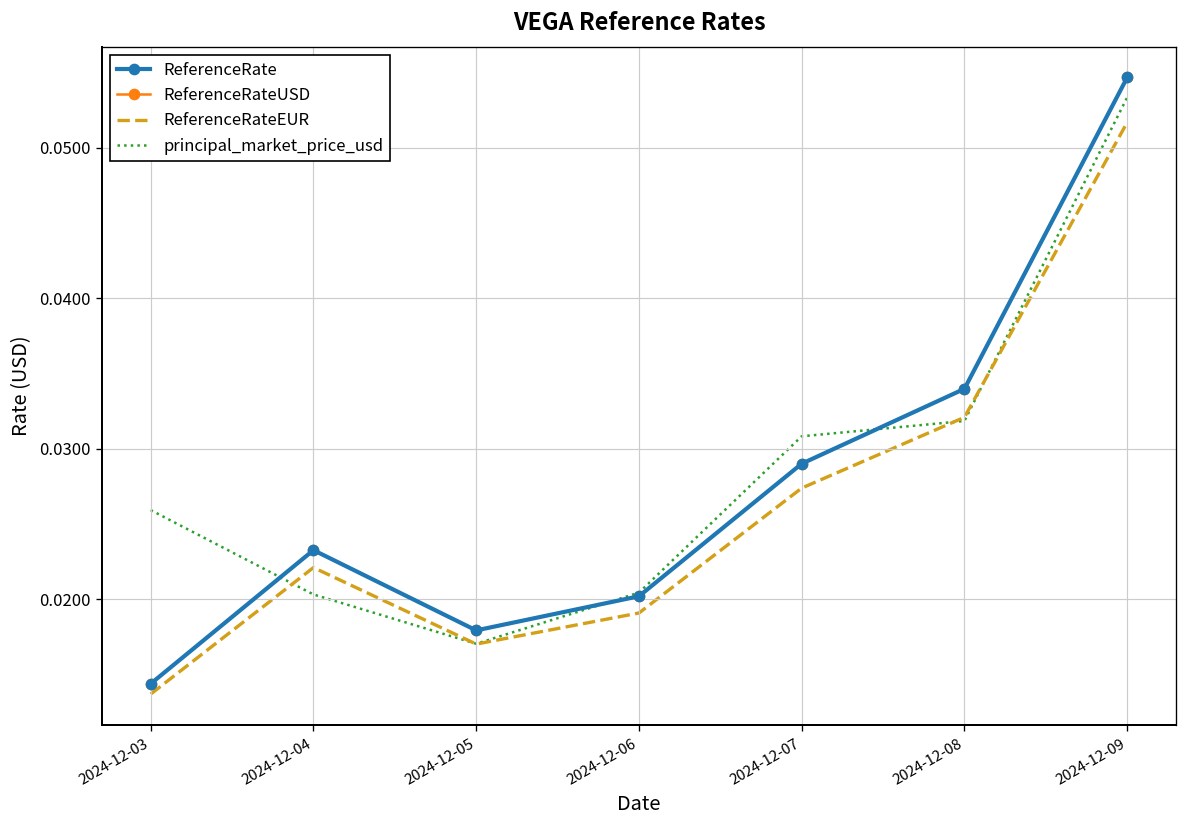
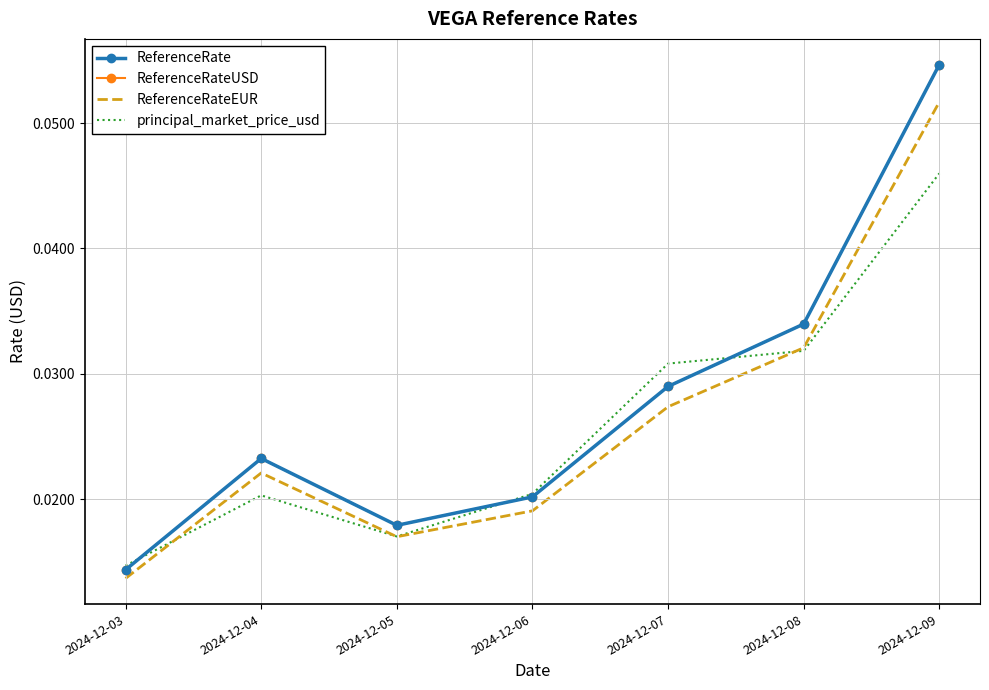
principal_market_price_usd, 2024-12-03: 0.0259 -> 0.0147
principal_market_price_usd, 2024-12-09: 0.0533 -> 0.0460
